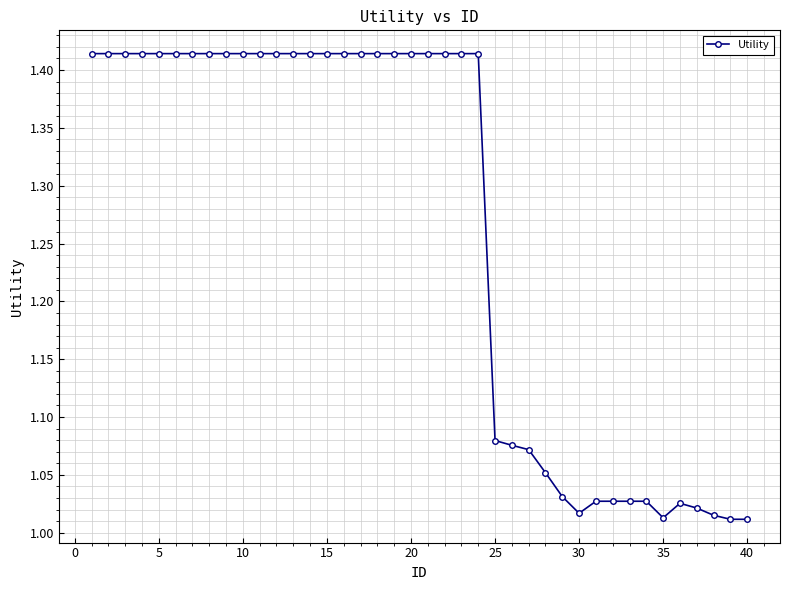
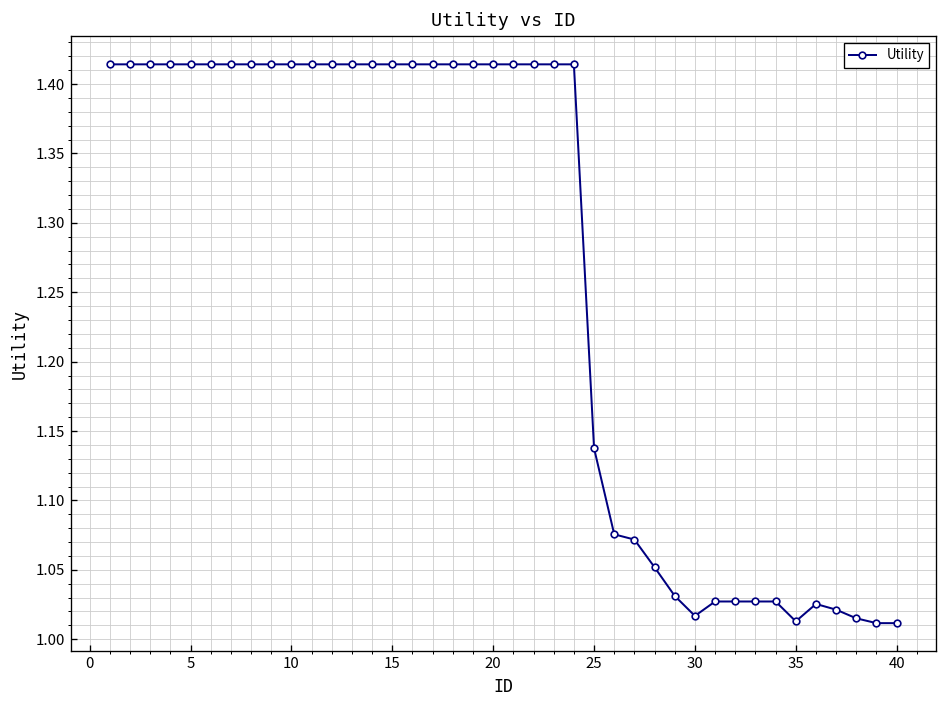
25: 1.080 -> 1.138
